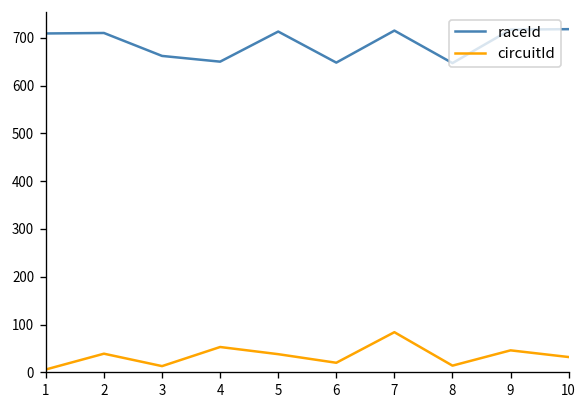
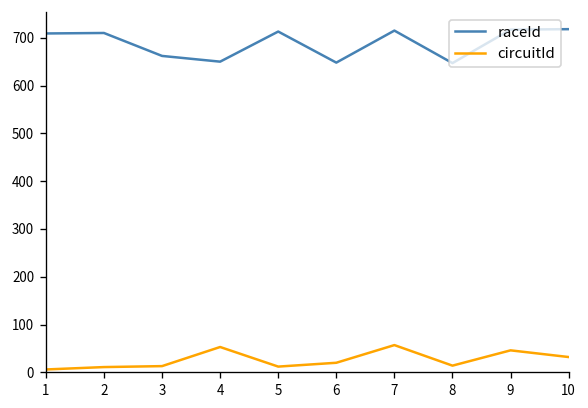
circuitId, 2: 40 -> 10
circuitId, 5: 40 -> 10
circuitId, 7: 80 -> 60
